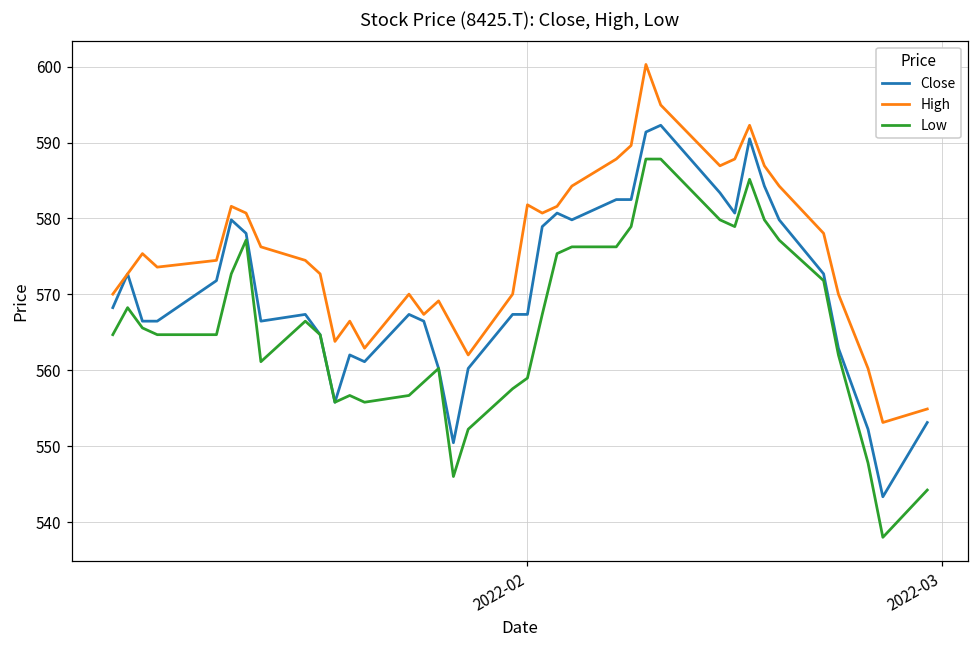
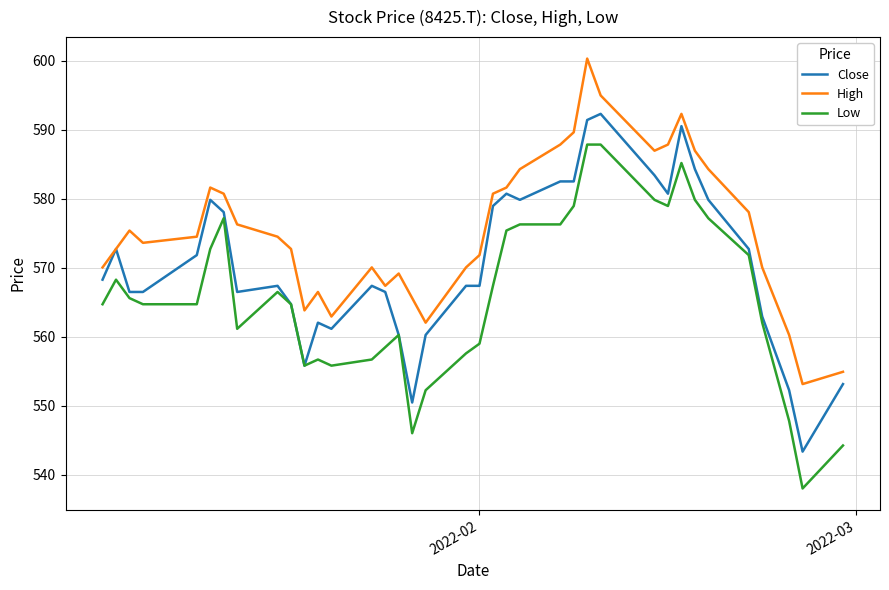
High, 2022-02: 582 -> 572
